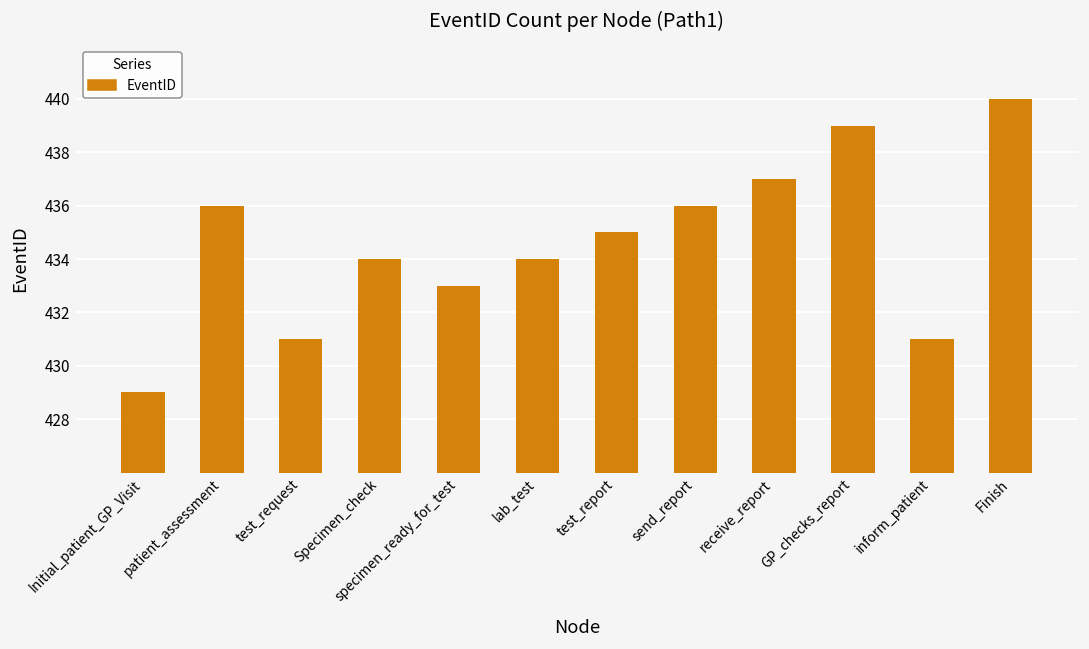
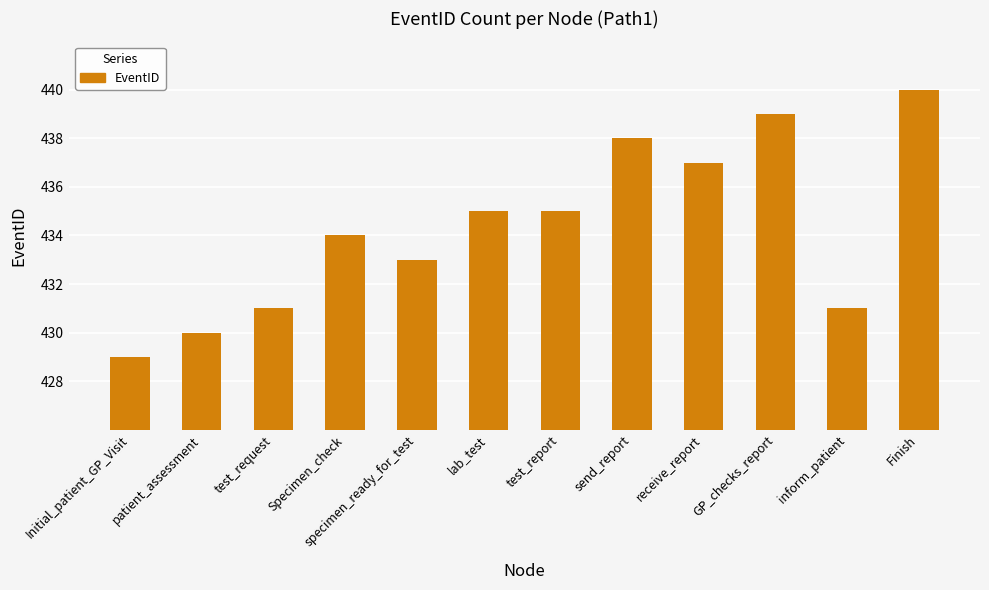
patient_assessment: 436 -> 430
lab_test: 434 -> 435
send_report: 436 -> 438
